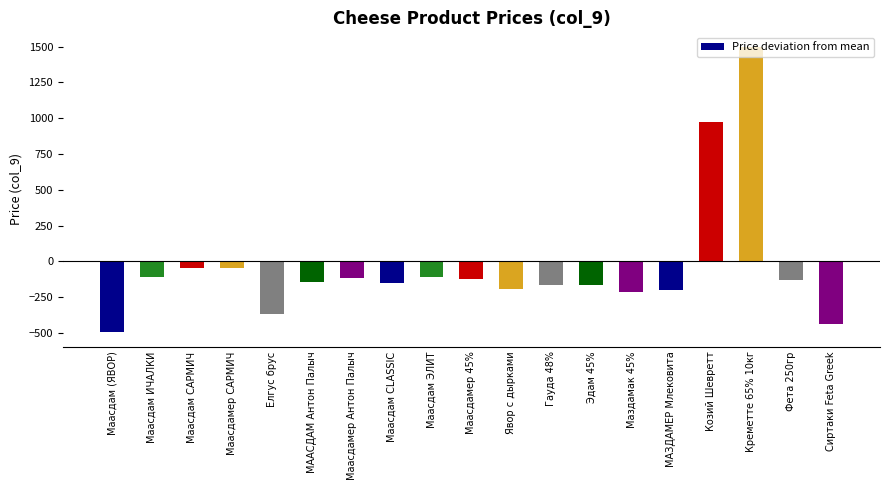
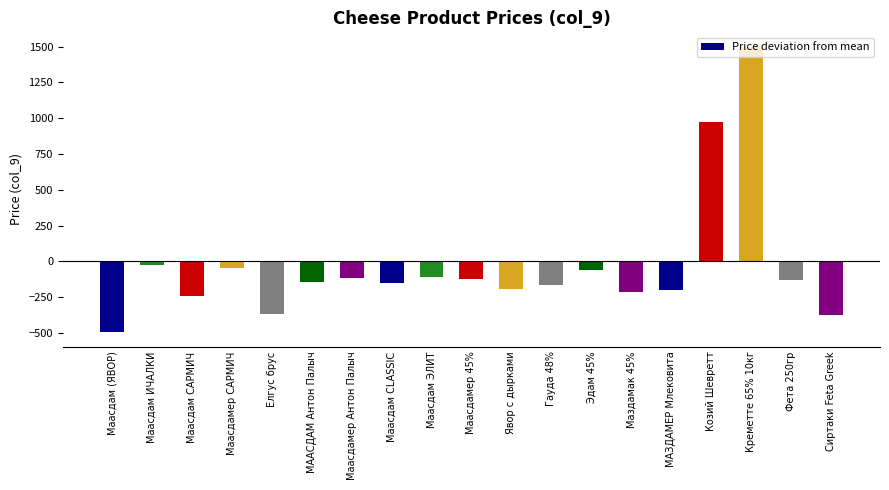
Маасдам ИЧАЛКИ: -110 -> -30
Маасдам САРМИЧ: -50 -> -240
Эдам 45%: -170 -> -60
Сиртаки Feta Greek: -440 -> -380
